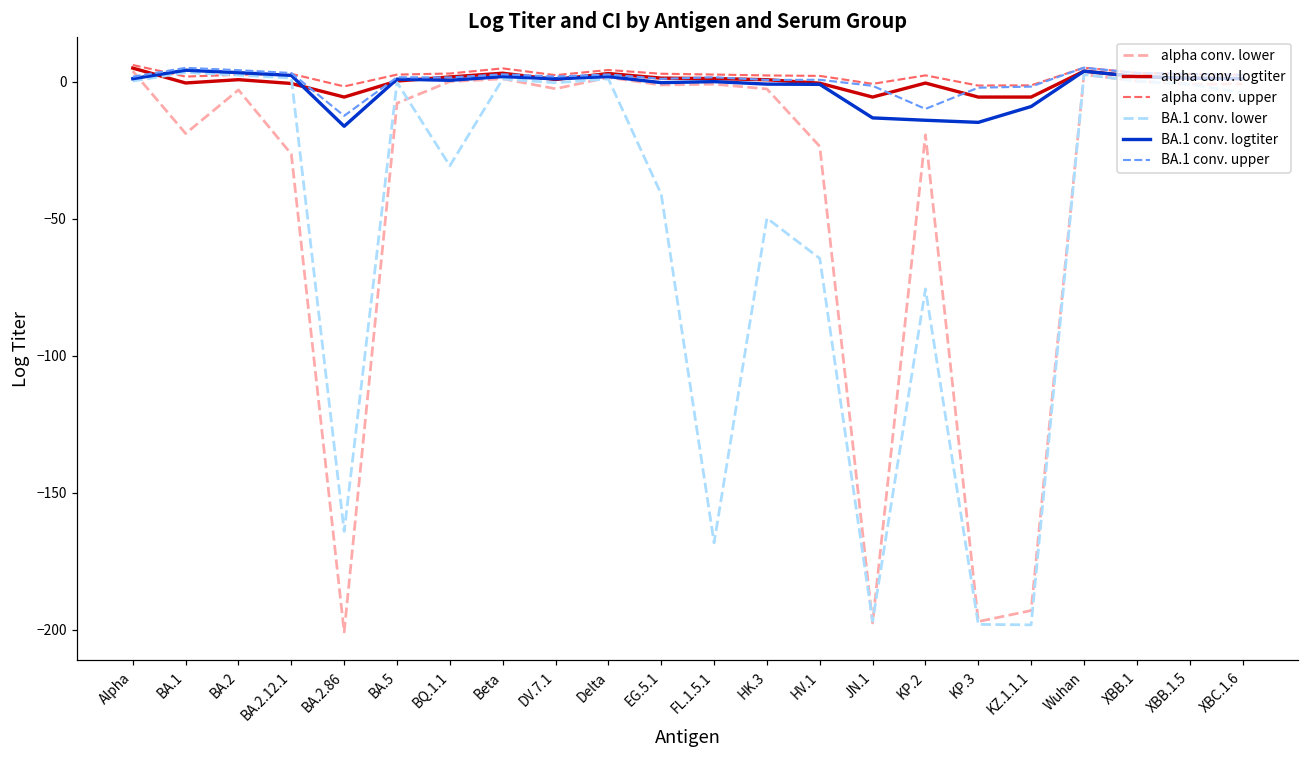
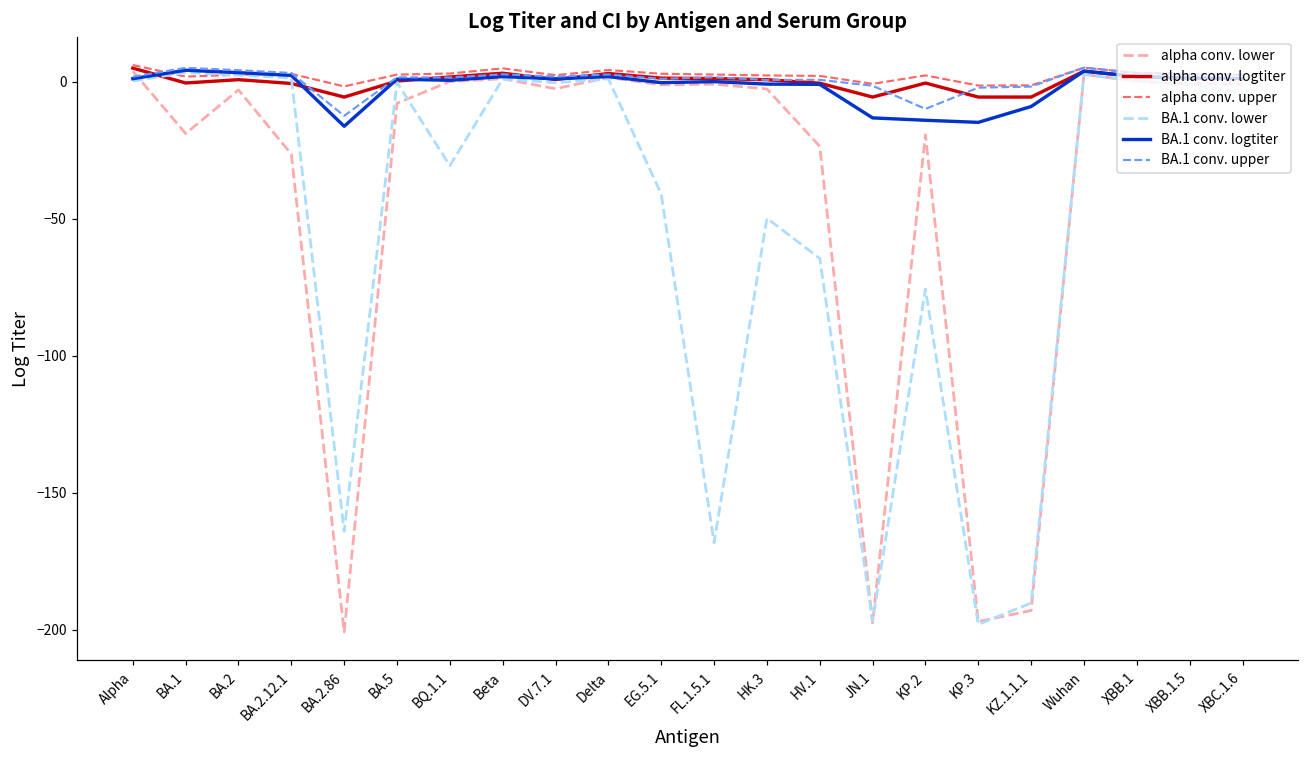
BA.1 conv. lower, KZ.1.1.1: -198 -> -190
